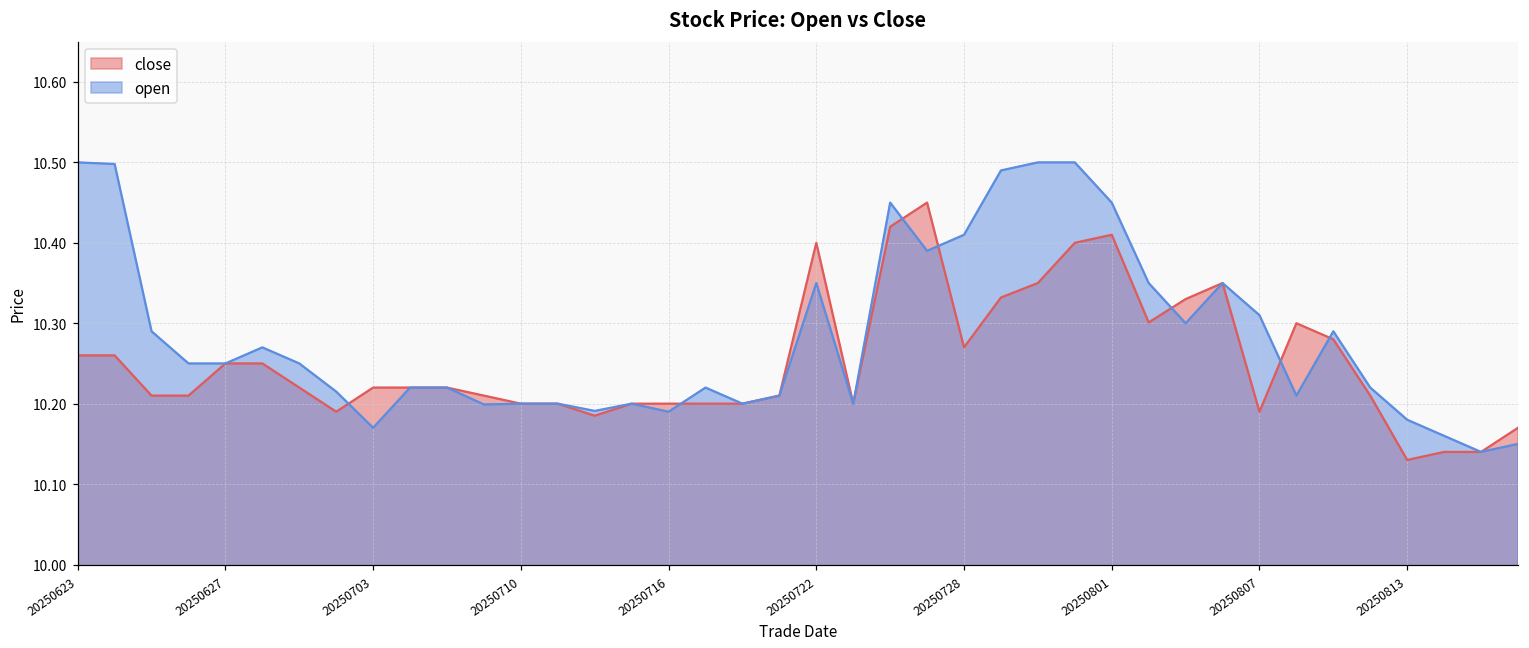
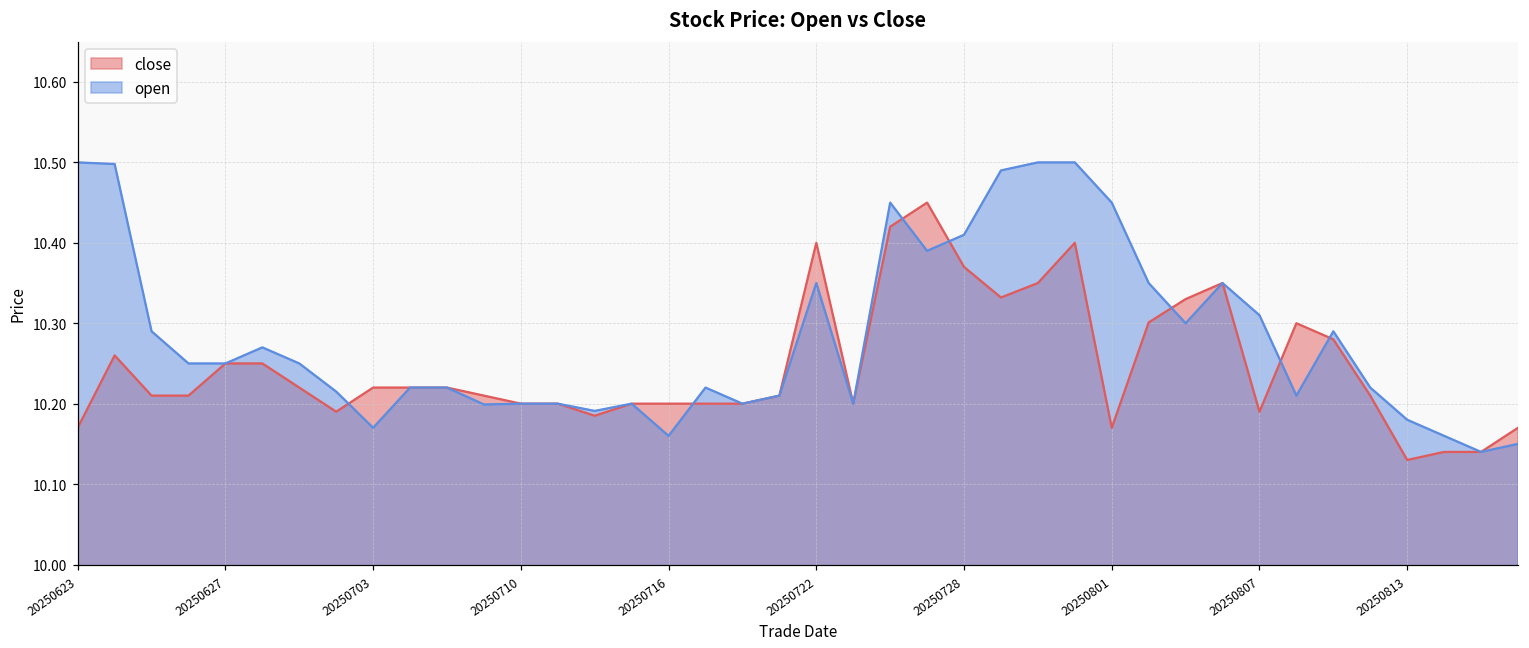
close, 20250623: 10.26 -> 10.17
open, 20250716: 10.19 -> 10.16
close, 20250728: 10.27 -> 10.37
close, 20250801: 10.41 -> 10.17
